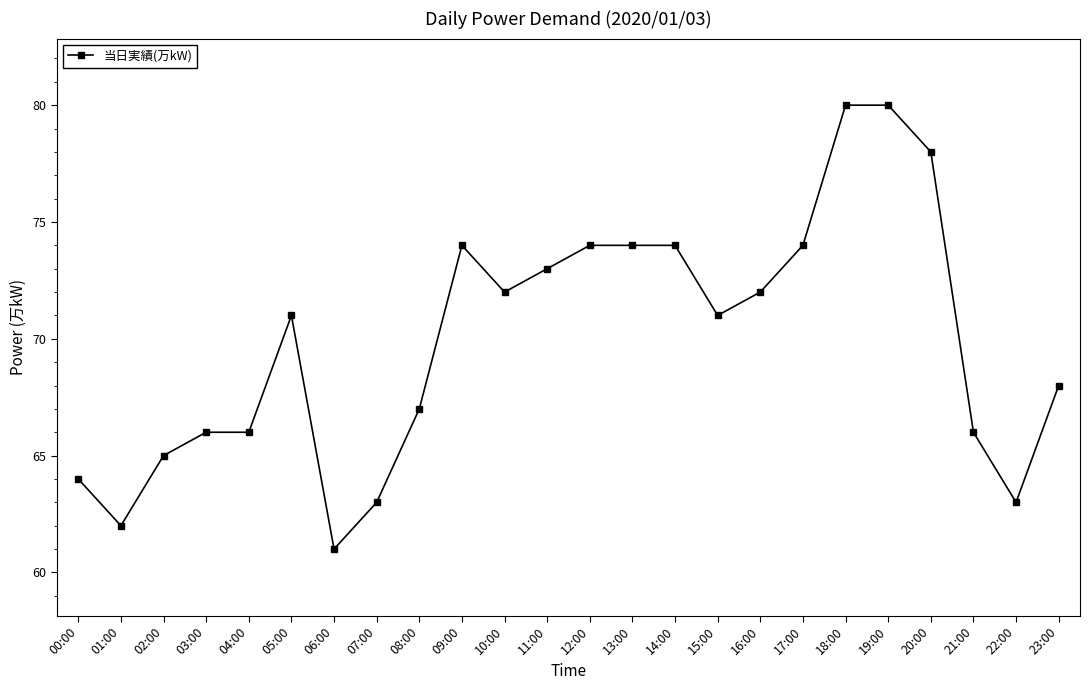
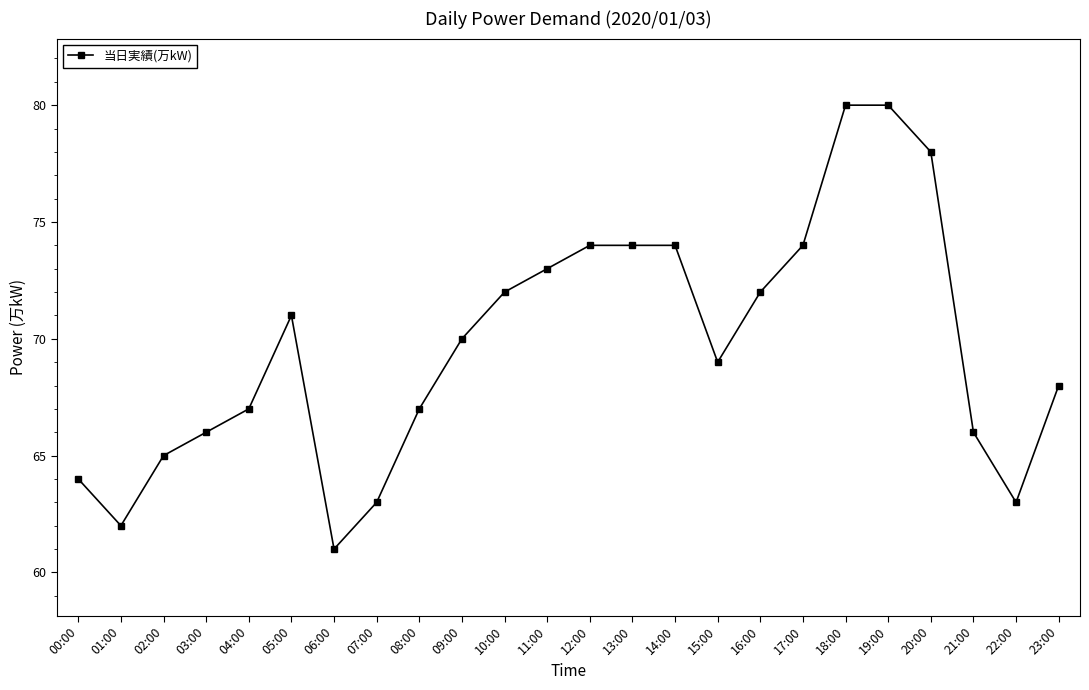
04:00: 66 -> 67
09:00: 74 -> 70
15:00: 71 -> 69
